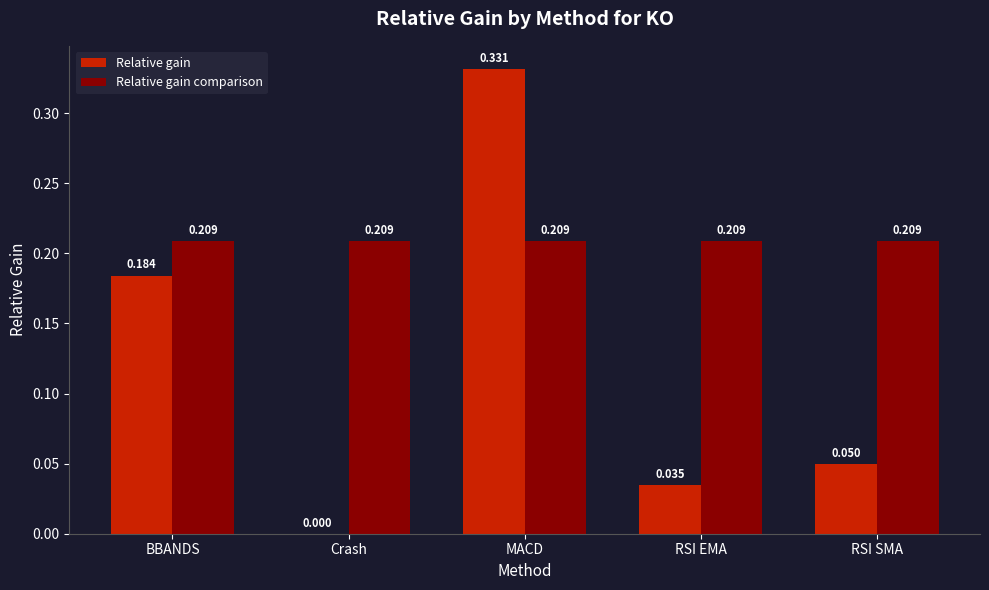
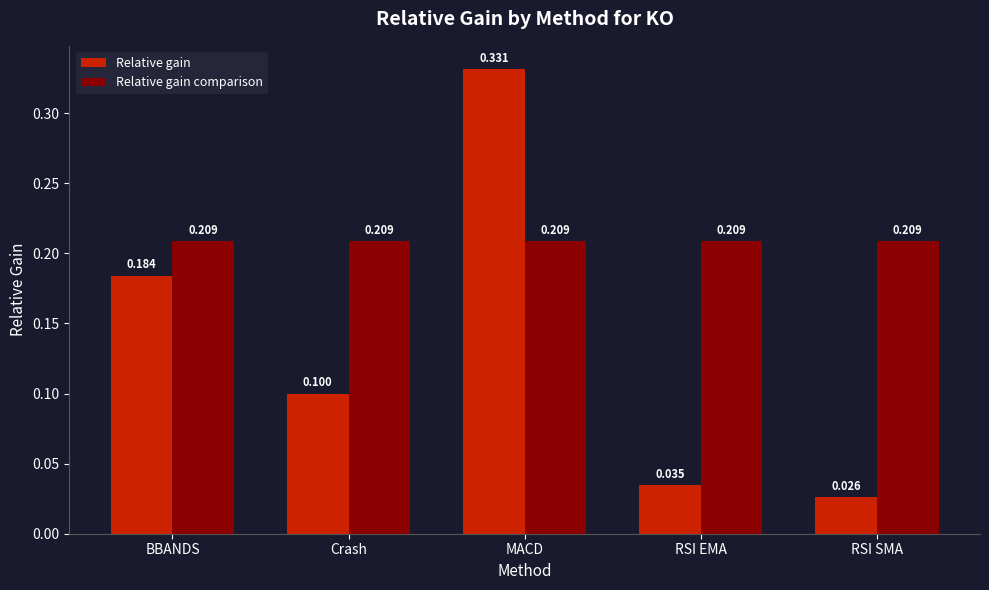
Relative gain, Crash: 0.000 -> 0.100
Relative gain, RSI SMA: 0.050 -> 0.026
